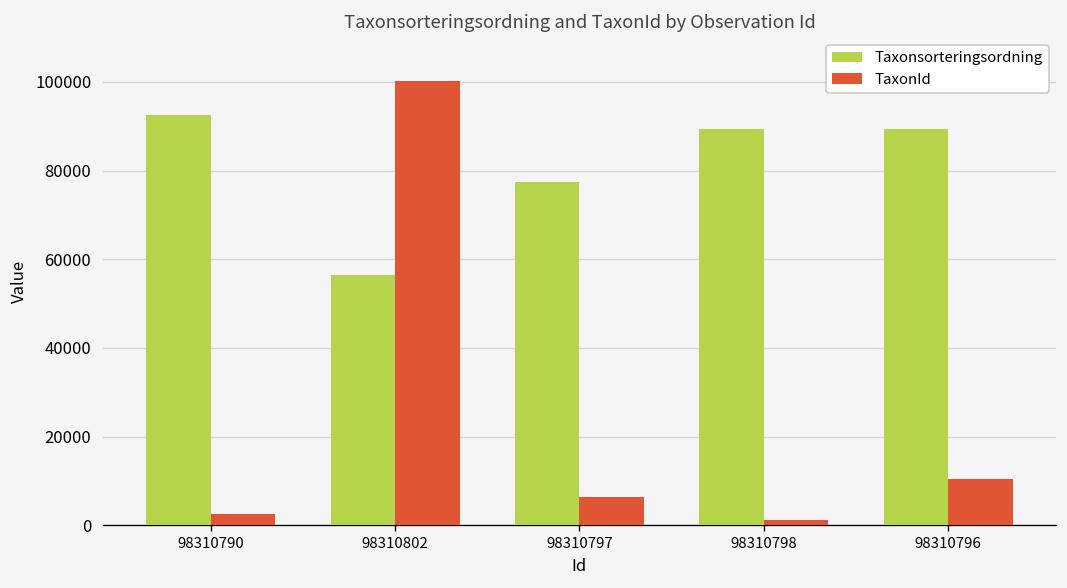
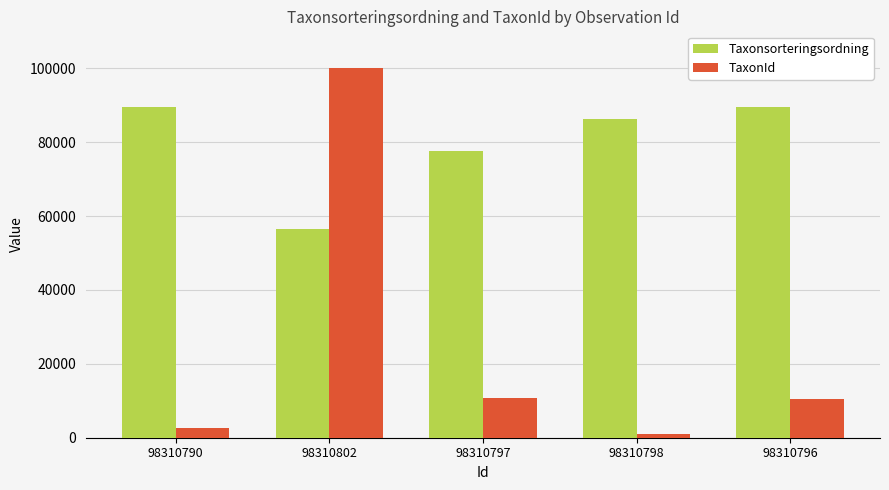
Taxonsorteringsordning, 98310790: 92000 -> 89000
TaxonId, 98310797: 6000 -> 11000
Taxonsorteringsordning, 98310798: 89000 -> 86000
